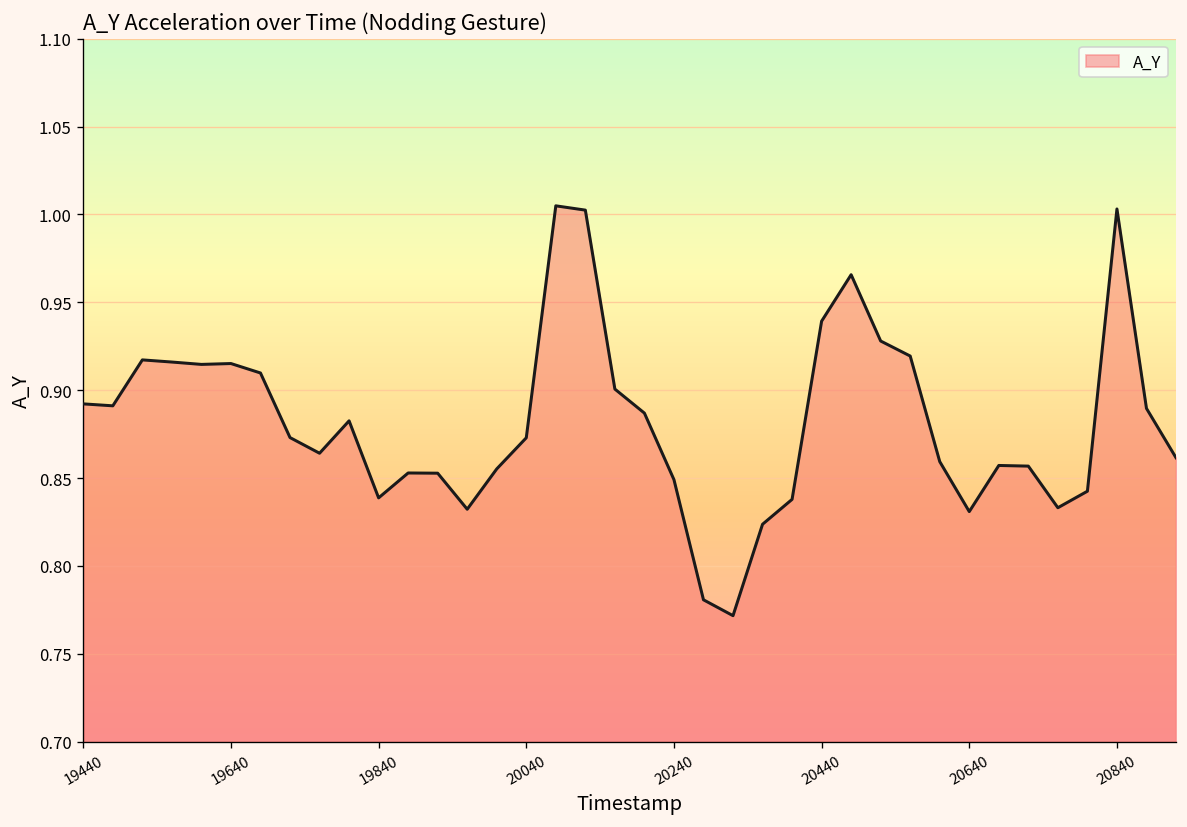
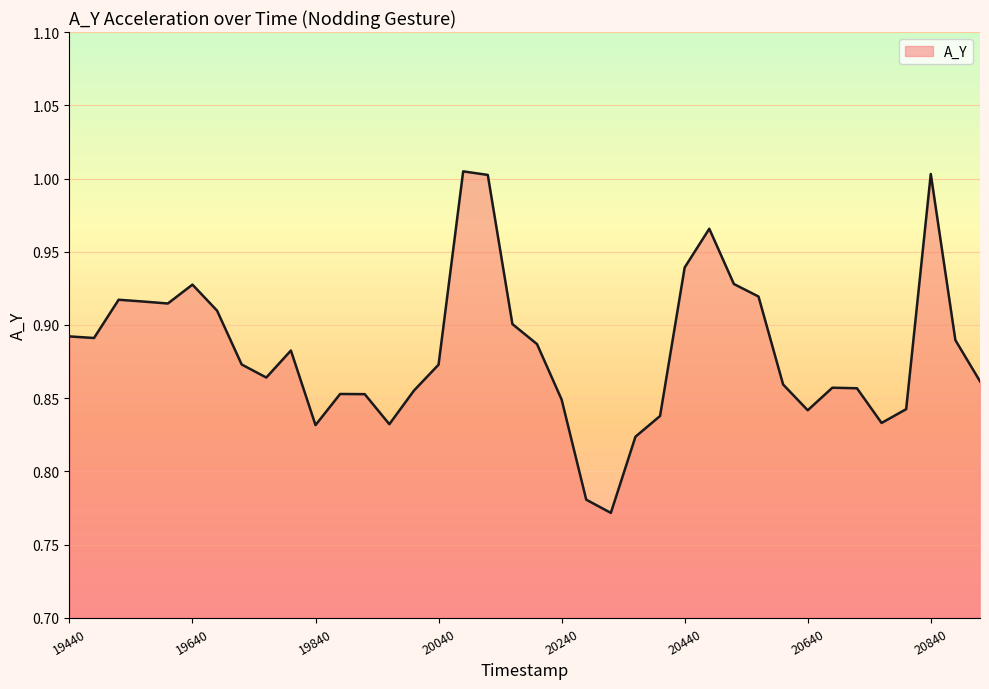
19640: 0.915 -> 0.928
19840: 0.839 -> 0.832
20640: 0.831 -> 0.842
